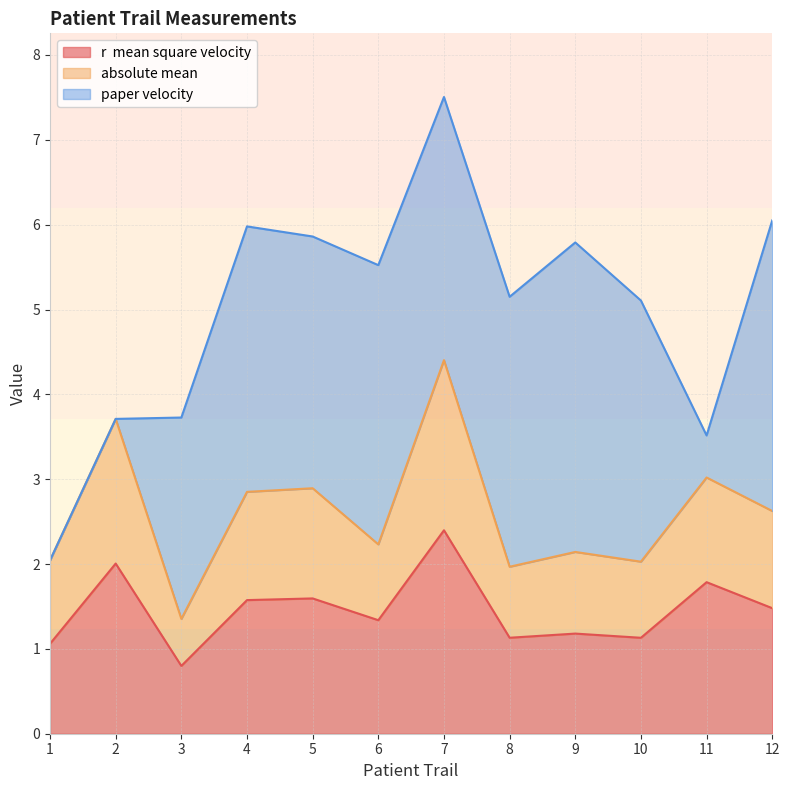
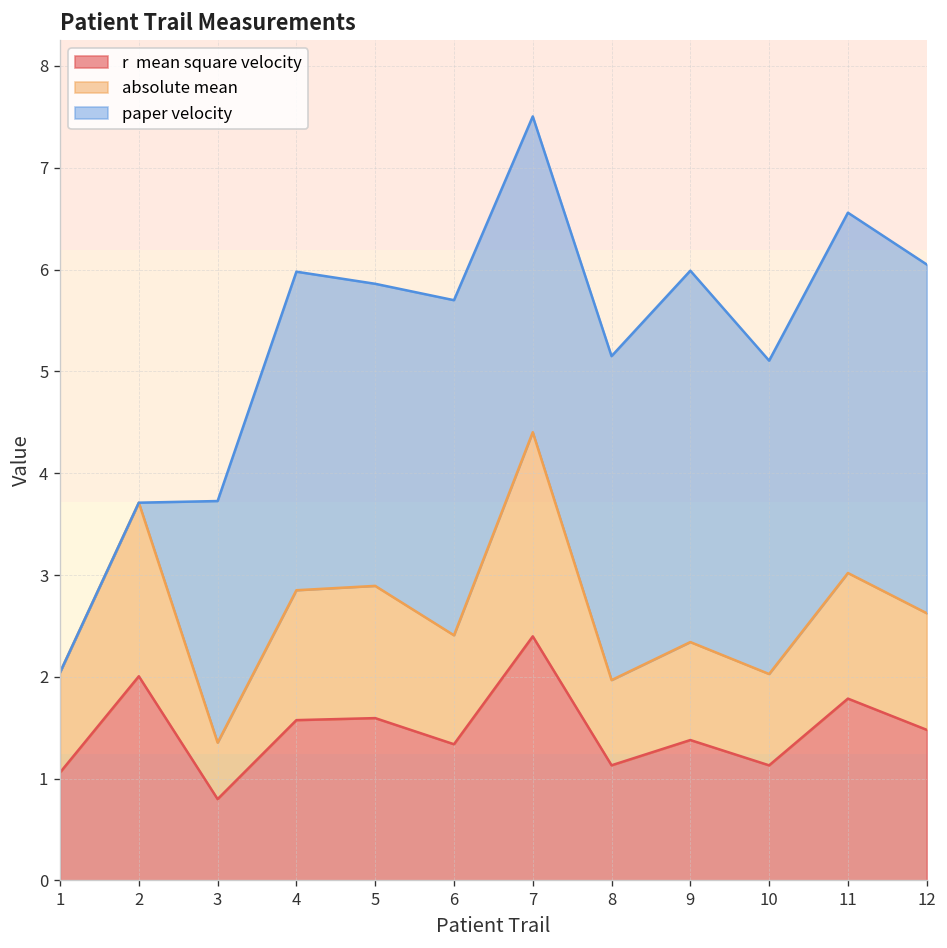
absolute mean, 6: 0.9 -> 1.1
r mean square velocity, 9: 1.2 -> 1.4
paper velocity, 11: 0.5 -> 3.5
